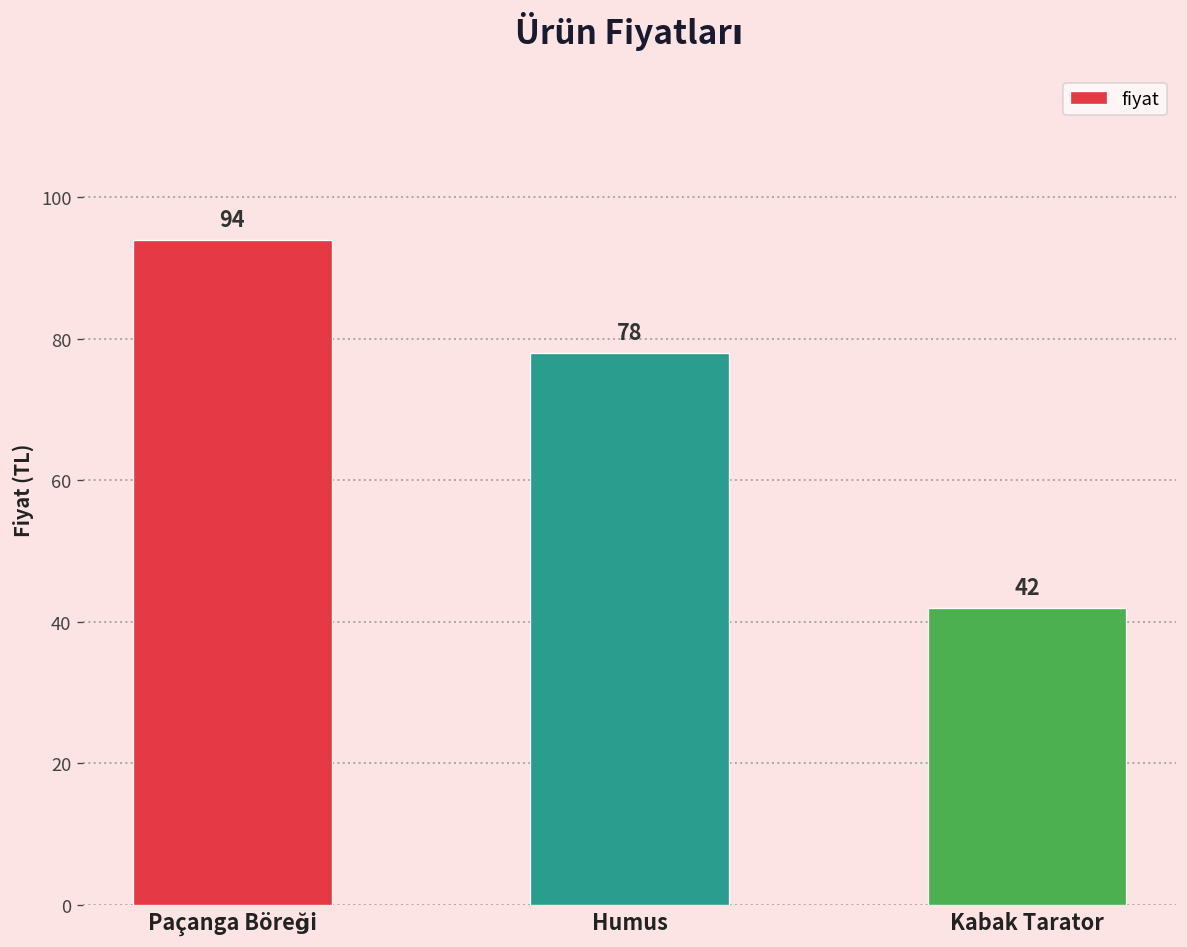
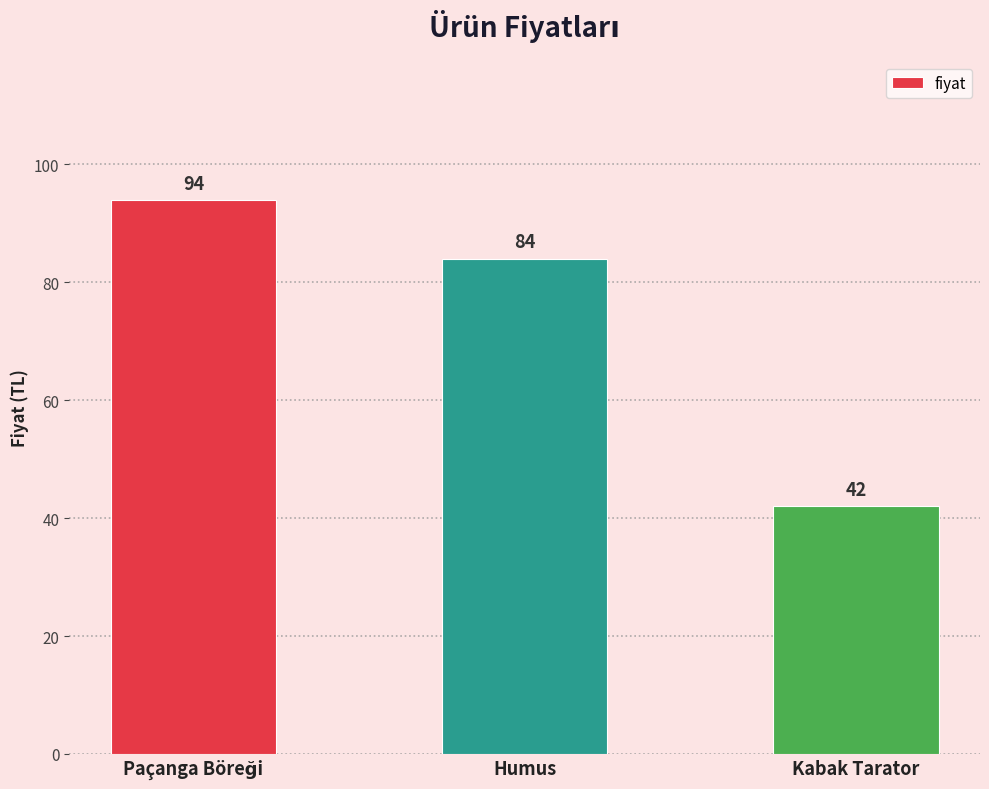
Humus: 78 -> 84
